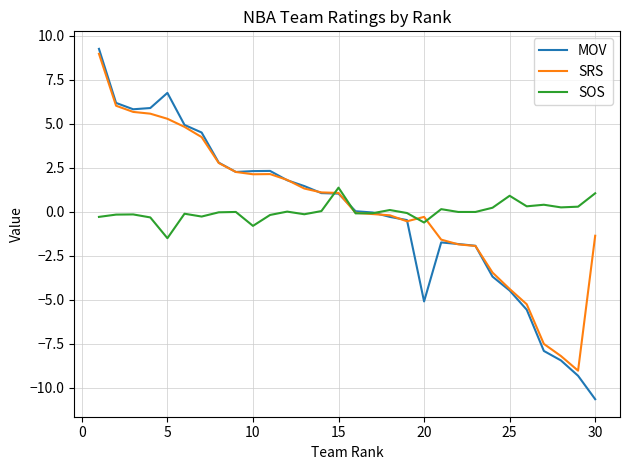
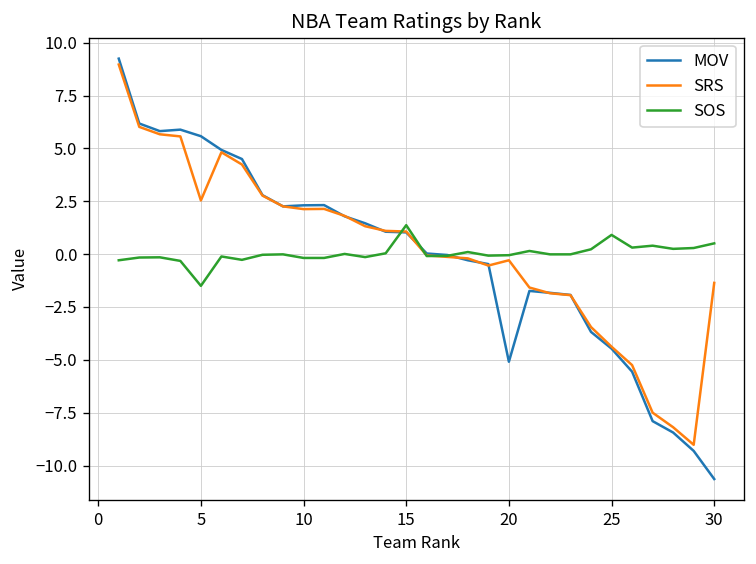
MOV, 5: 6.8 -> 5.6
SRS, 5: 5.3 -> 2.5
SOS, 10: -0.8 -> -0.2
SOS, 20: -0.6 -> -0.1
SOS, 30: 1.1 -> 0.5
